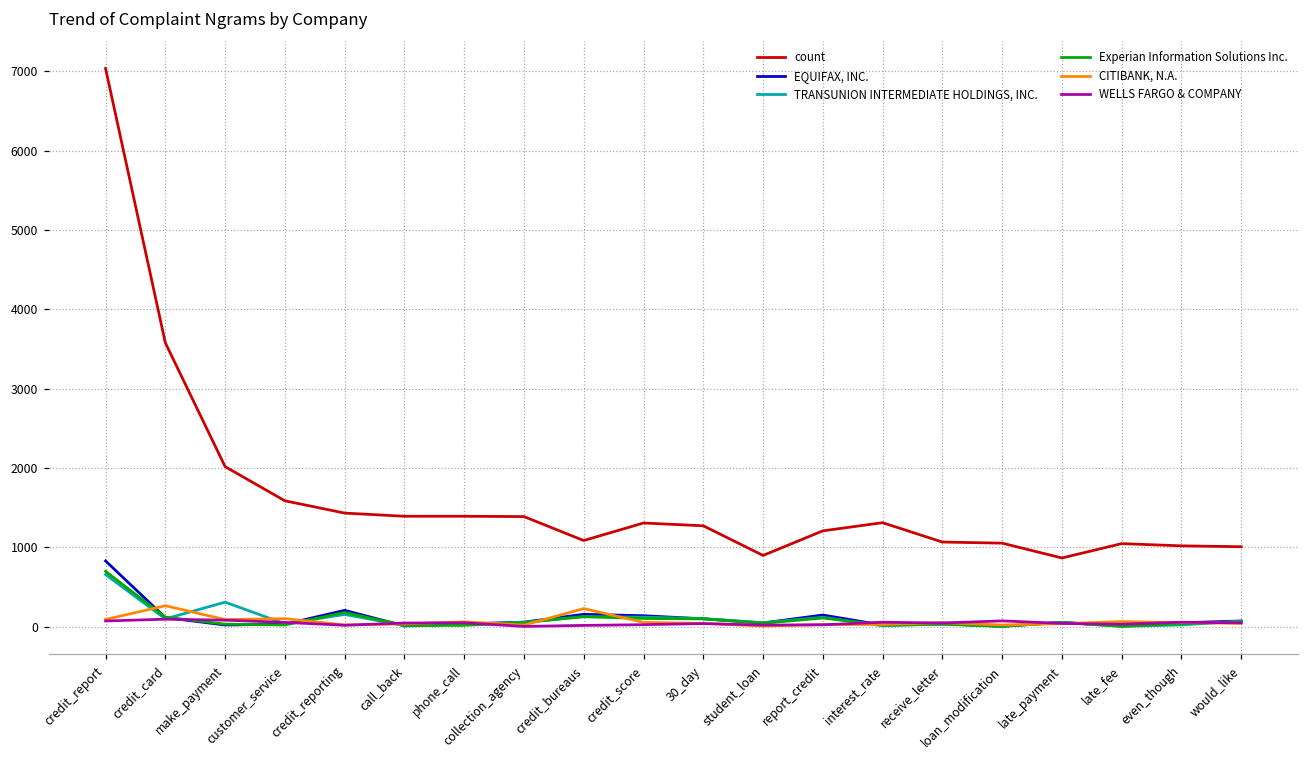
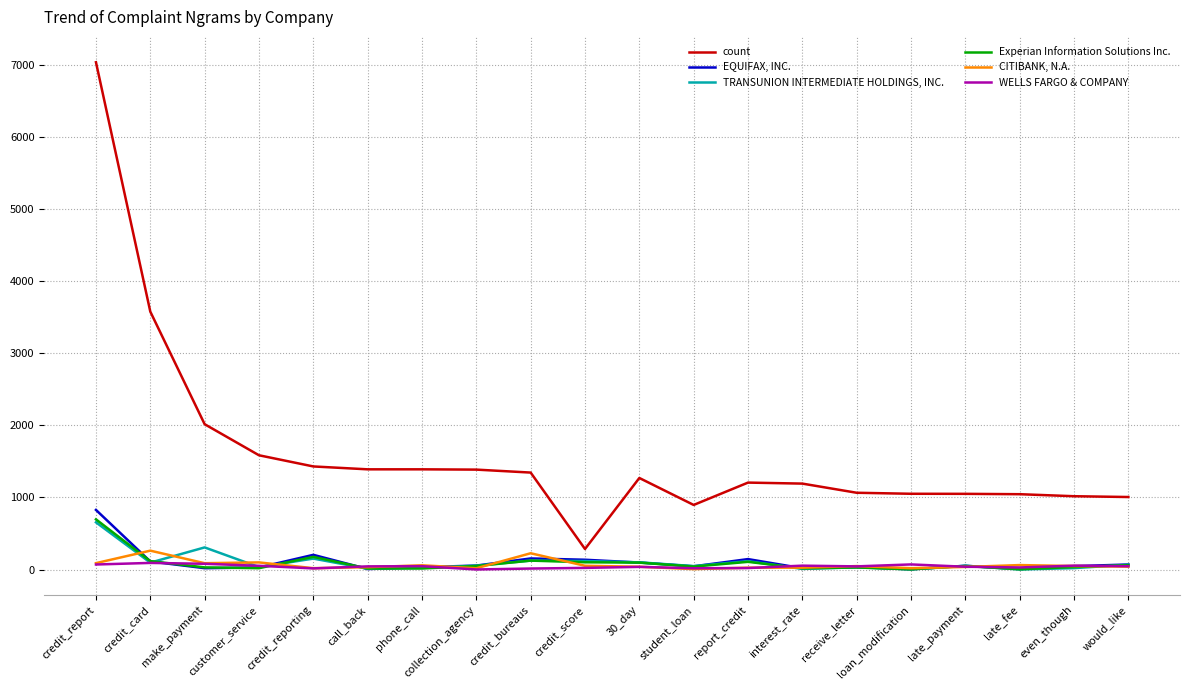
count, credit_bureaus: 1100 -> 1300
count, credit_score: 1300 -> 300
count, interest_rate: 1300 -> 1200
count, late_payment: 900 -> 1100
